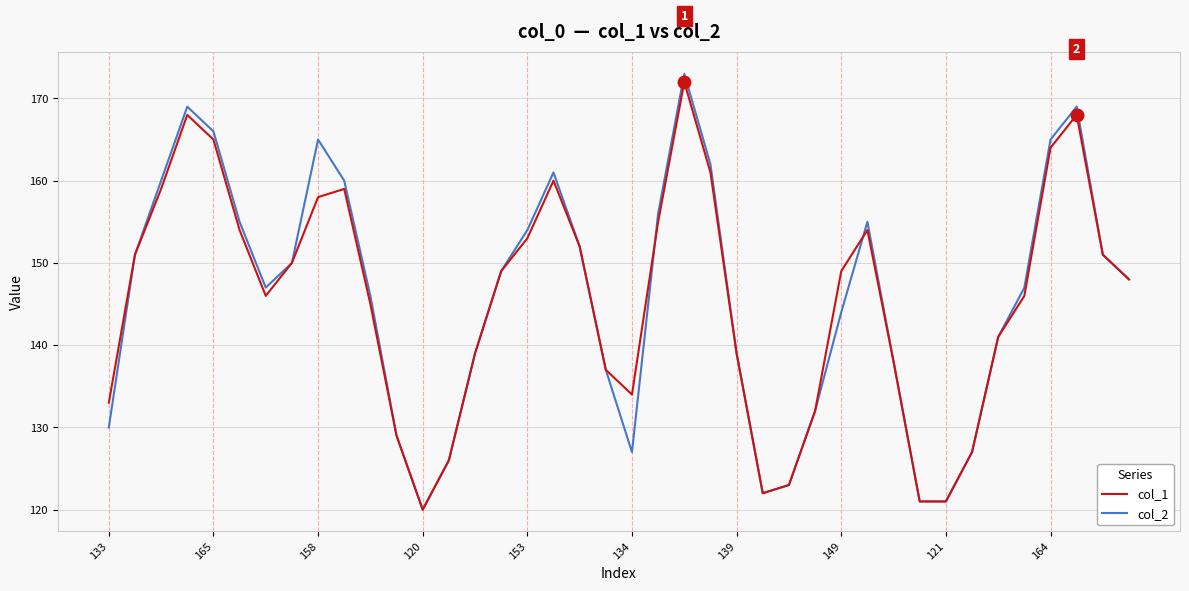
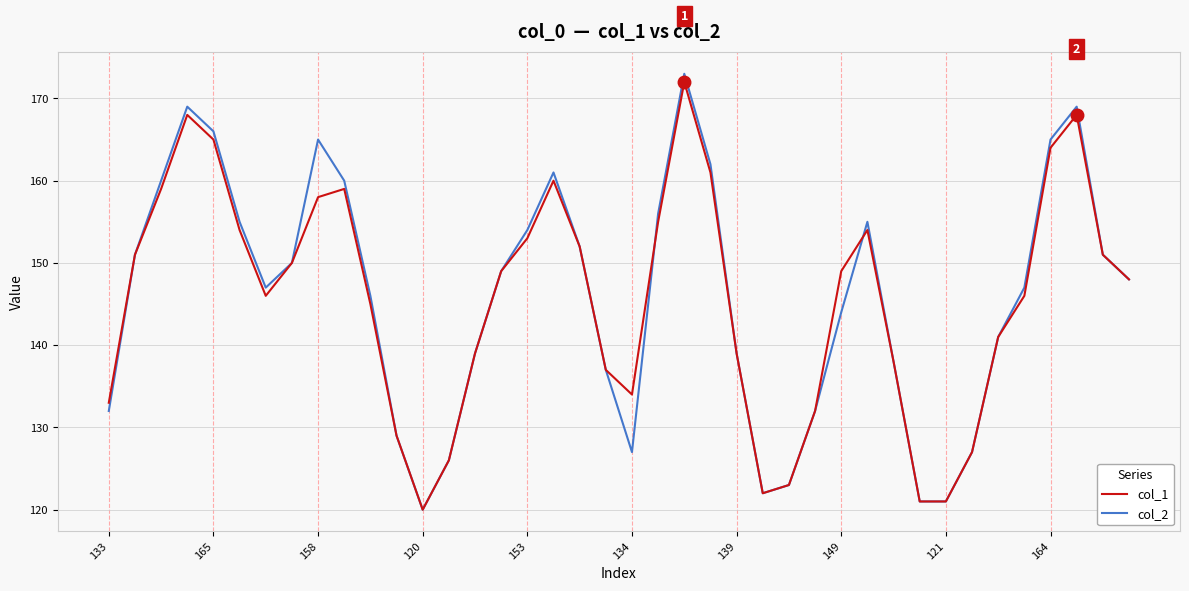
col_2, 133: 130 -> 132
